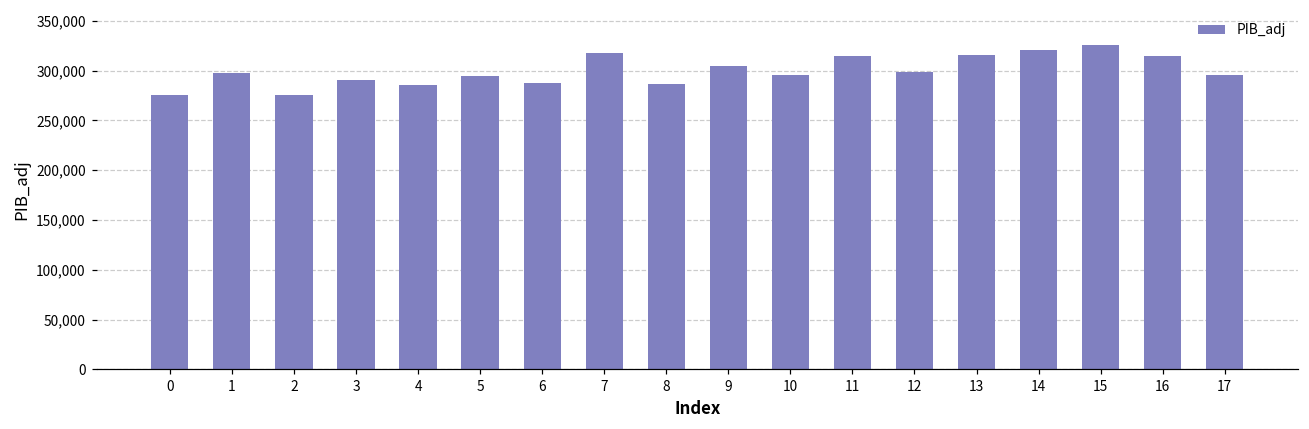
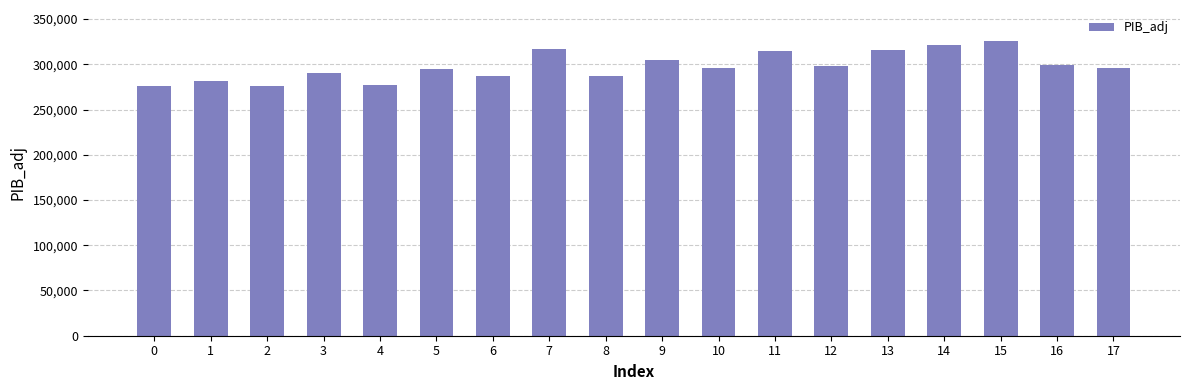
1: 300,000 -> 280,000
4: 290,000 -> 280,000
16: 310,000 -> 300,000
